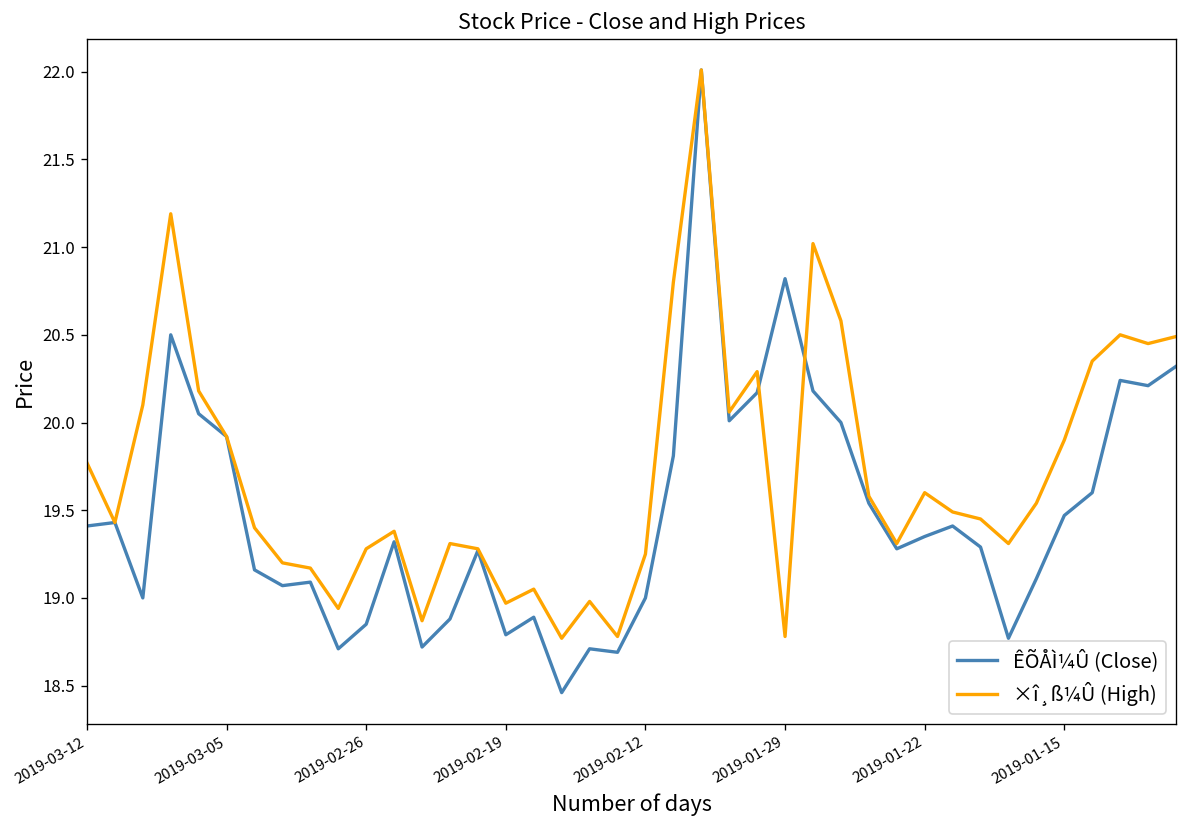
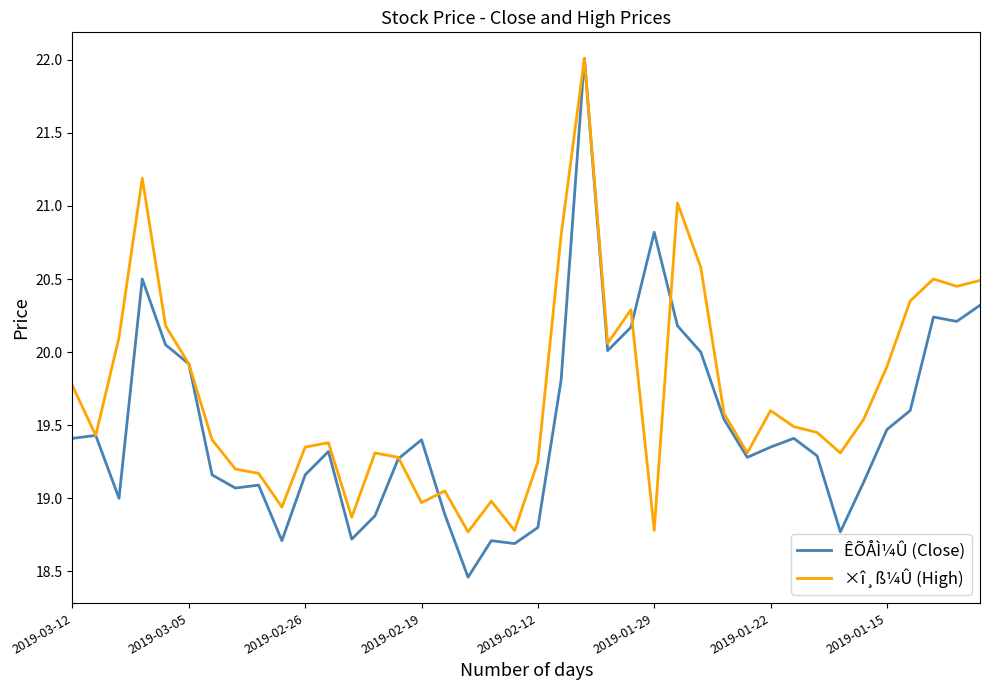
ÊÕÅÌ¼Û (Close), 2019-02-26: 18.85 -> 19.16
×î¸ß¼Û (High), 2019-02-26: 19.28 -> 19.35
ÊÕÅÌ¼Û (Close), 2019-02-19: 18.79 -> 19.40
ÊÕÅÌ¼Û (Close), 2019-02-12: 19.0 -> 18.8
